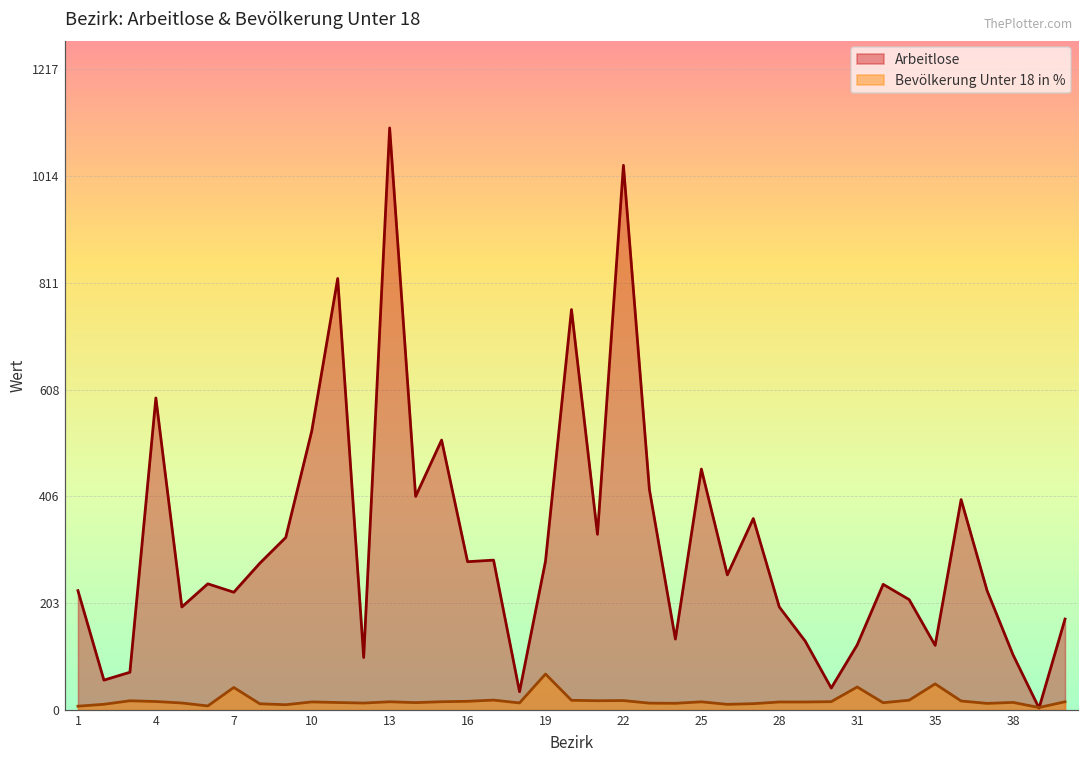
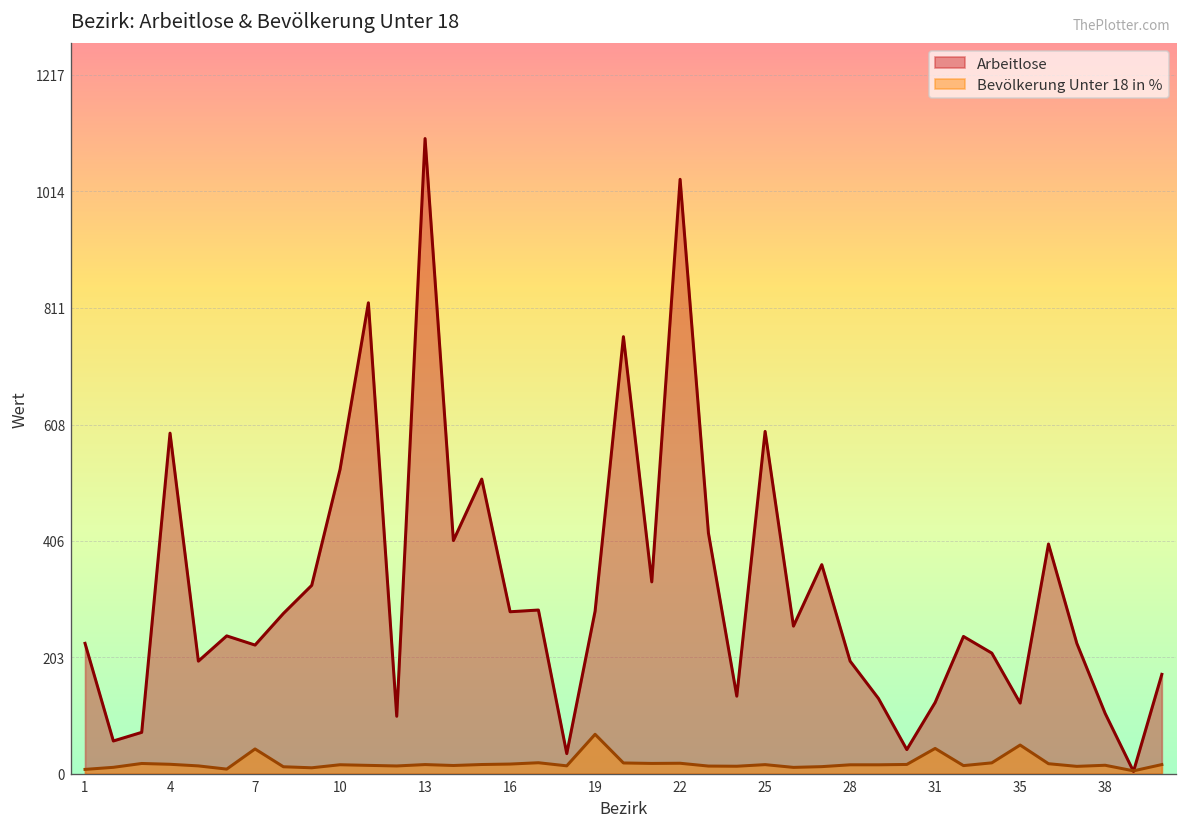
Arbeitlose, 25: 460 -> 600
